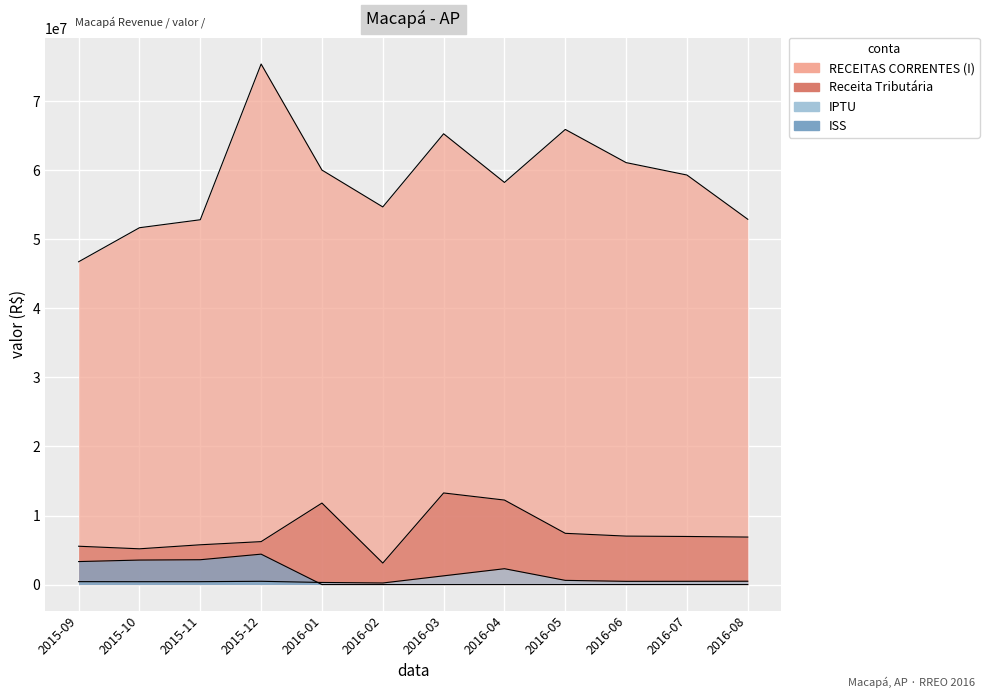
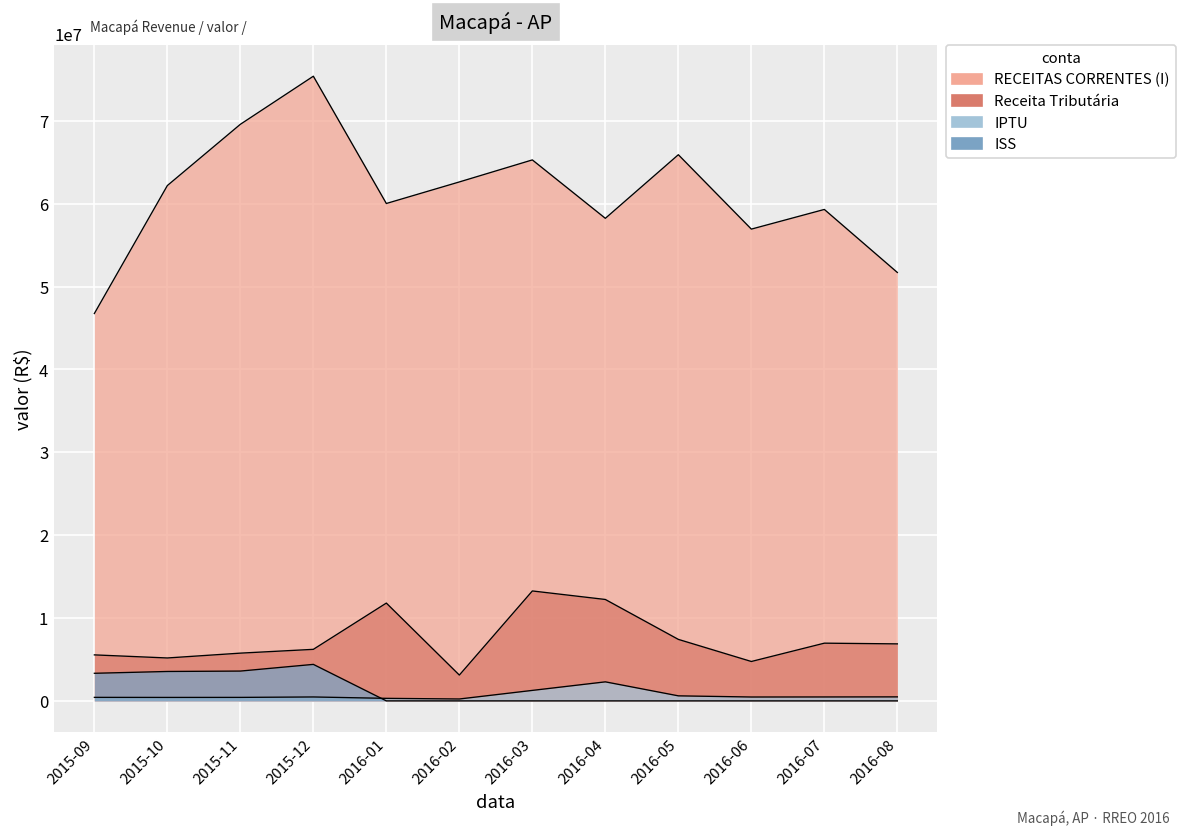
RECEITAS CORRENTES (I), 2015-10: 52000000 -> 62000000
RECEITAS CORRENTES (I), 2015-11: 53000000 -> 70000000
RECEITAS CORRENTES (I), 2016-02: 55000000 -> 63000000
RECEITAS CORRENTES (I), 2016-06: 61000000 -> 57000000
Receita Tributária, 2016-06: 7000000 -> 5000000
RECEITAS CORRENTES (I), 2016-08: 53000000 -> 52000000
